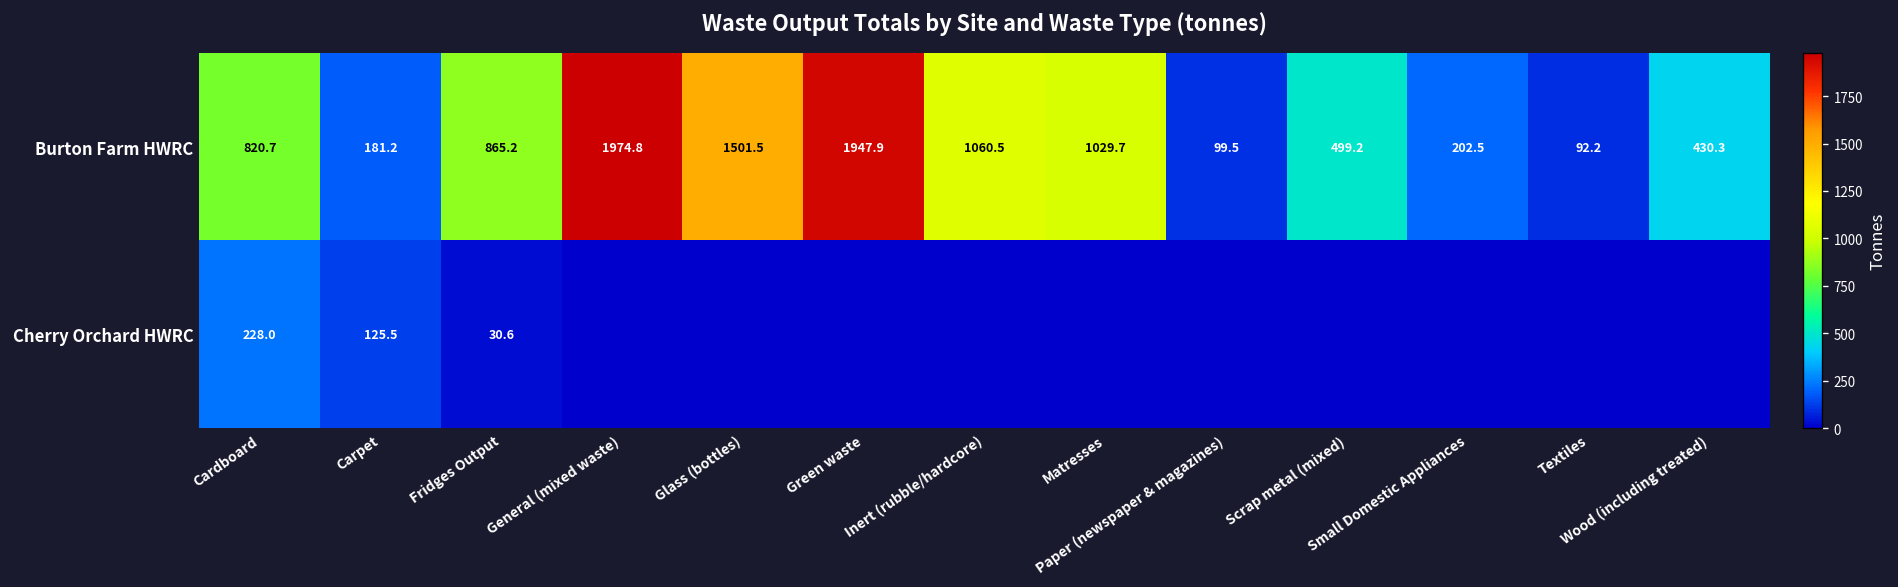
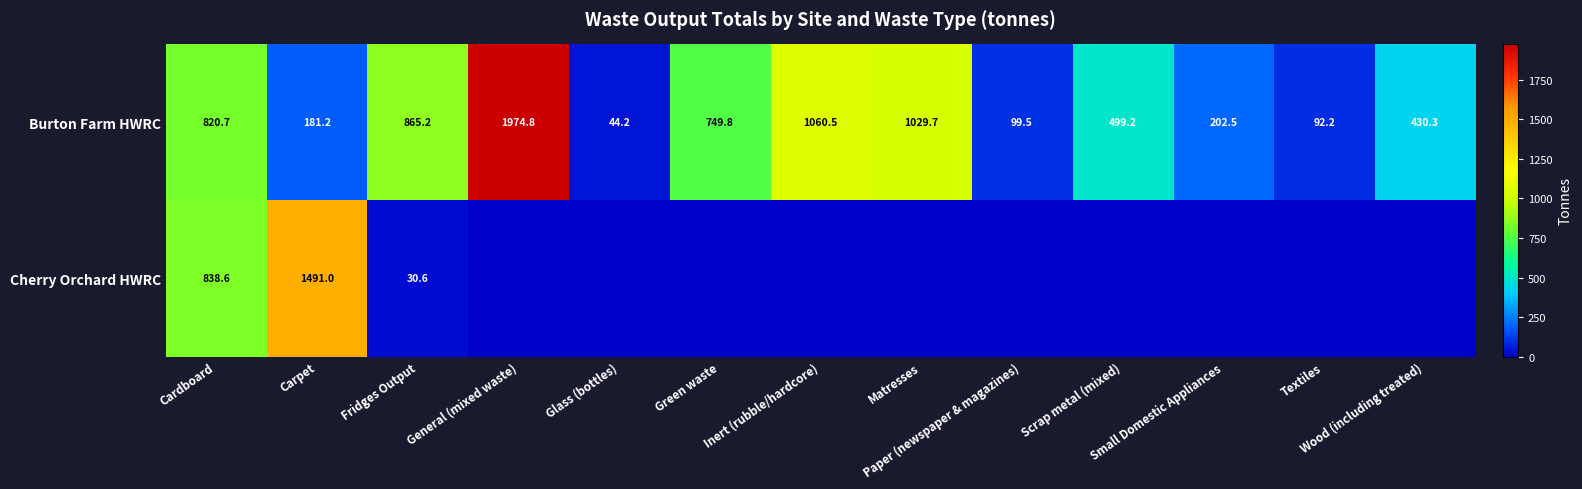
Burton Farm HWRC, Glass (bottles): 1501.5 -> 44.2
Burton Farm HWRC, Green waste: 1947.9 -> 749.8
Cherry Orchard HWRC, Cardboard: 228.0 -> 838.6
Cherry Orchard HWRC, Carpet: 125.5 -> 1491.0
